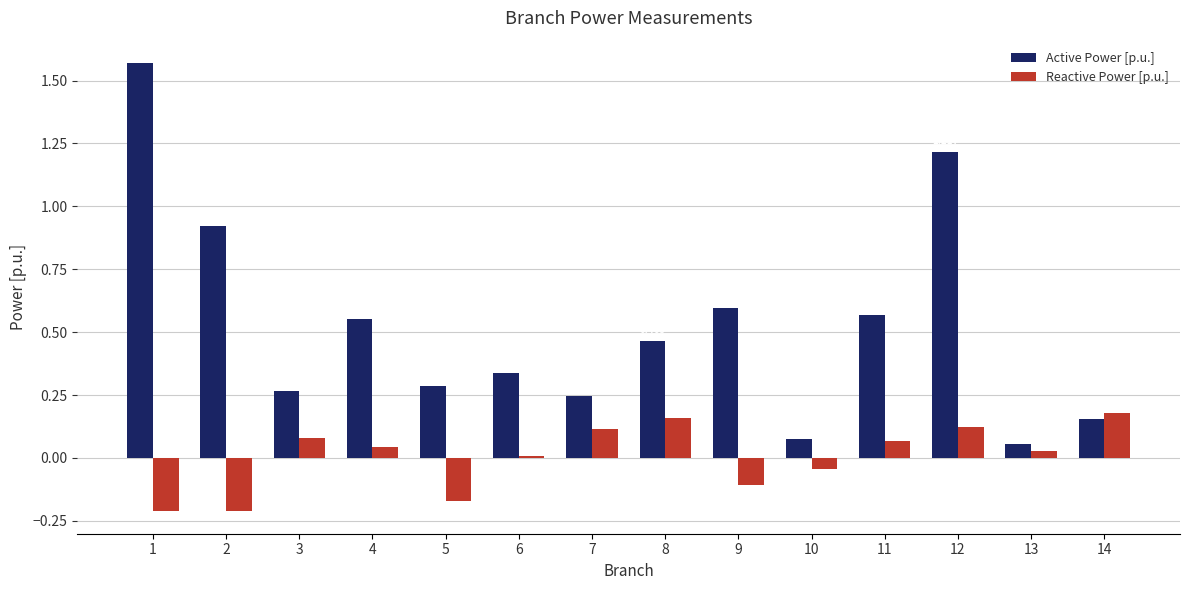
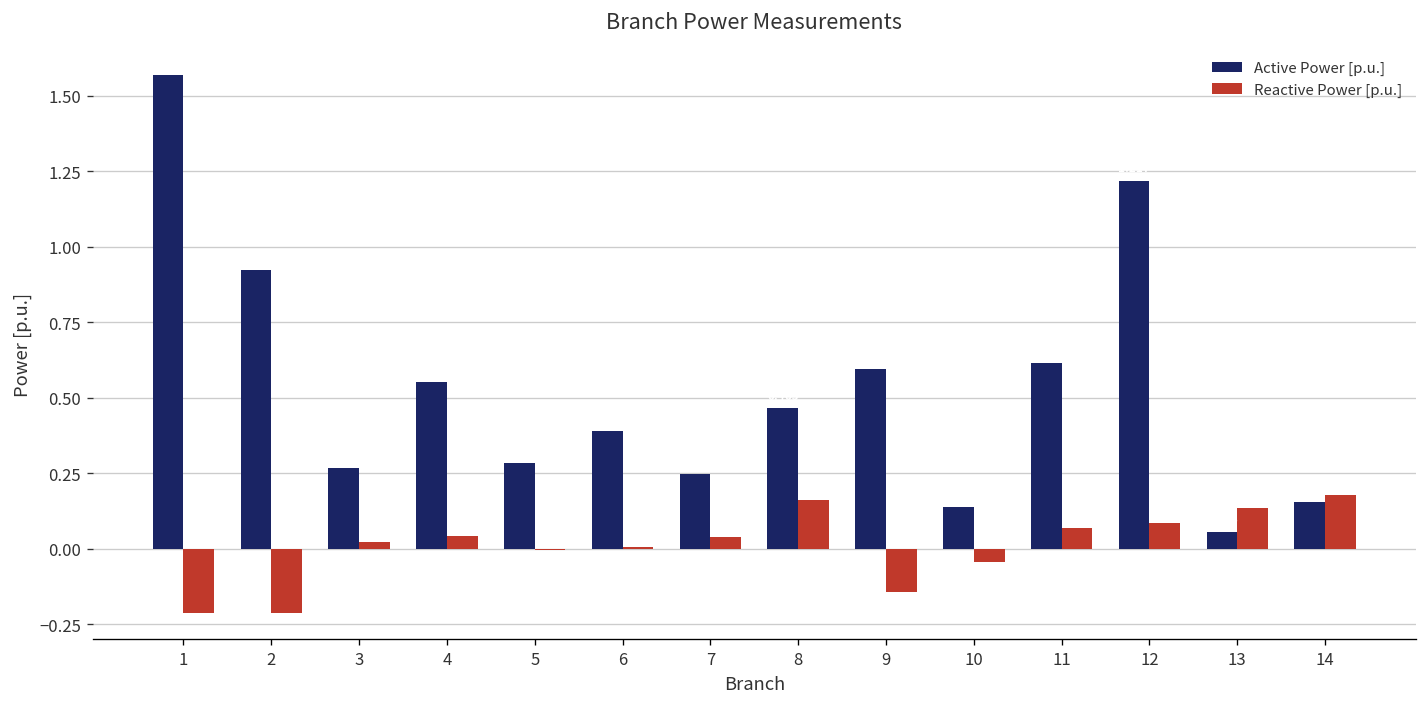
Reactive Power [p.u.], 3: 0.08 -> 0.02
Reactive Power [p.u.], 5: -0.17 -> 0.00
Active Power [p.u.], 6: 0.34 -> 0.39
Reactive Power [p.u.], 7: 0.11 -> 0.04
Reactive Power [p.u.], 9: -0.11 -> -0.14
Active Power [p.u.], 10: 0.08 -> 0.14
Active Power [p.u.], 11: 0.57 -> 0.61
Reactive Power [p.u.], 12: 0.12 -> 0.09
Reactive Power [p.u.], 13: 0.03 -> 0.13
